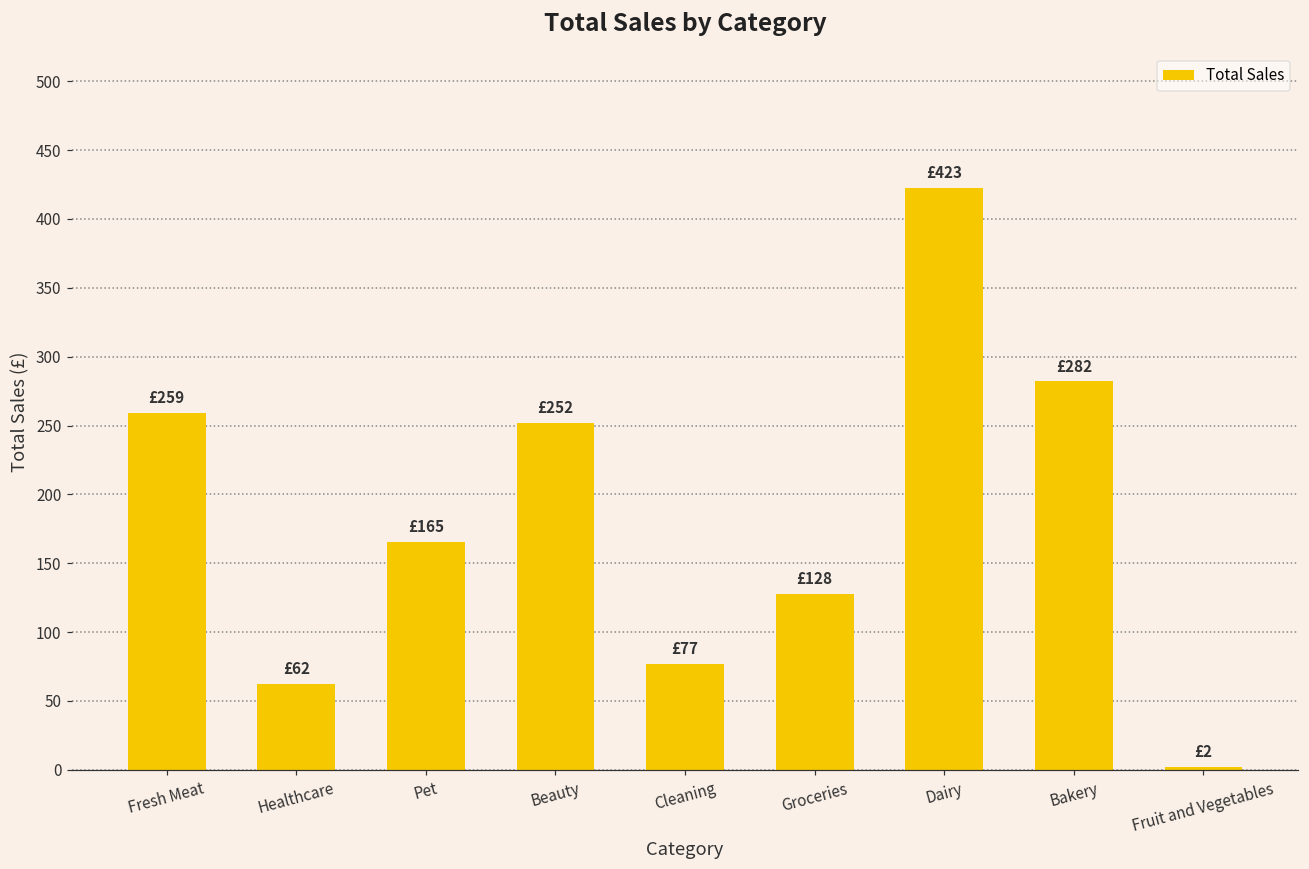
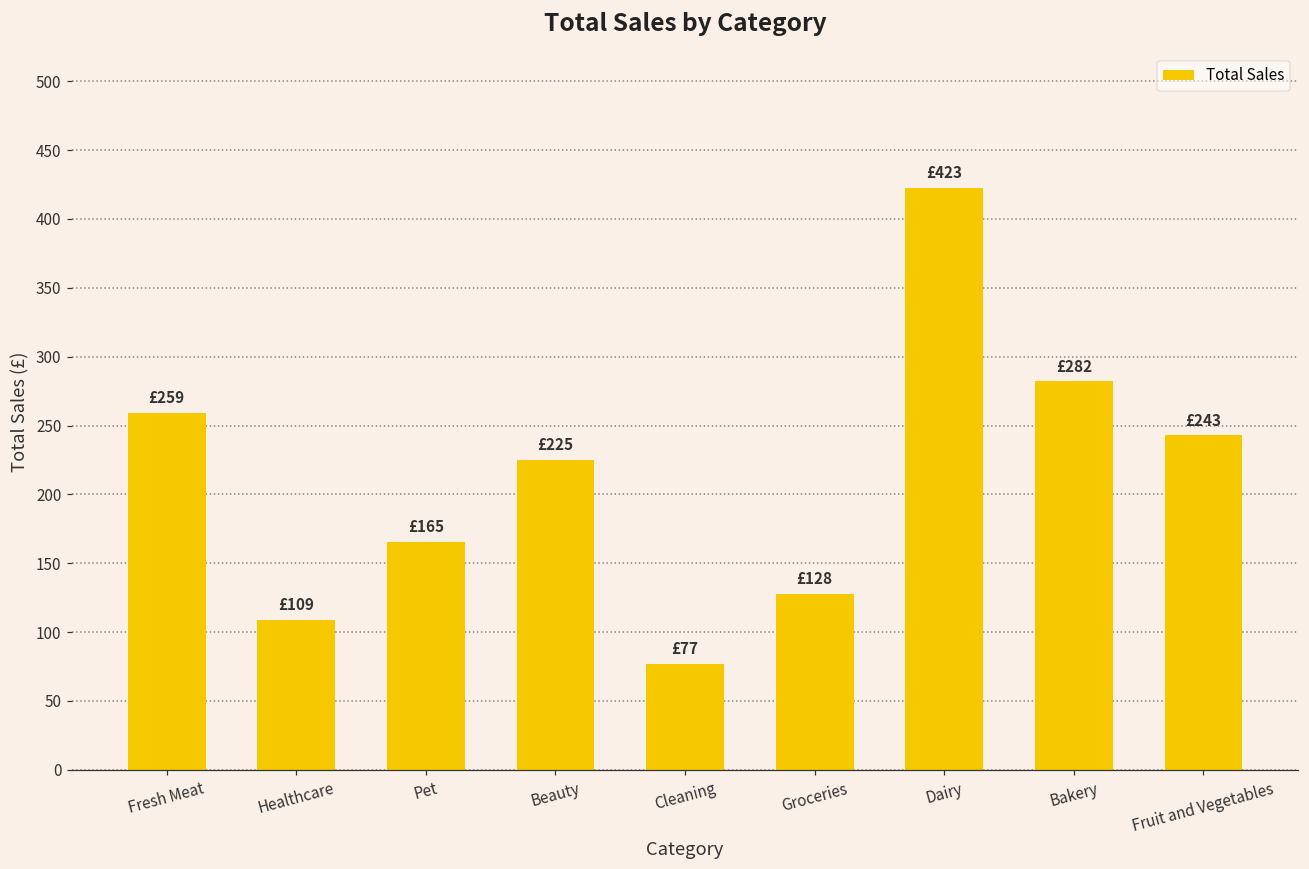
Healthcare: £62 -> £109
Beauty: £252 -> £225
Fruit and Vegetables: £2 -> £243
